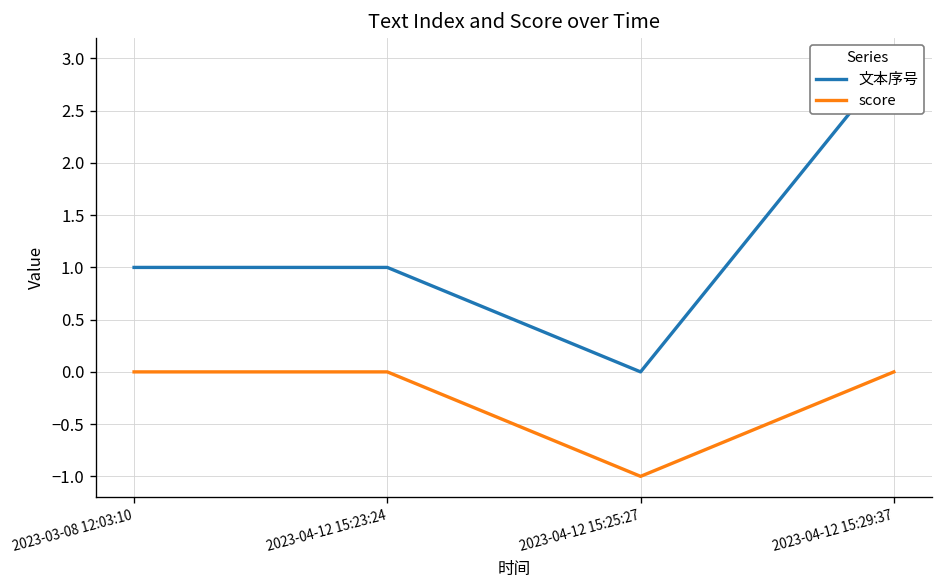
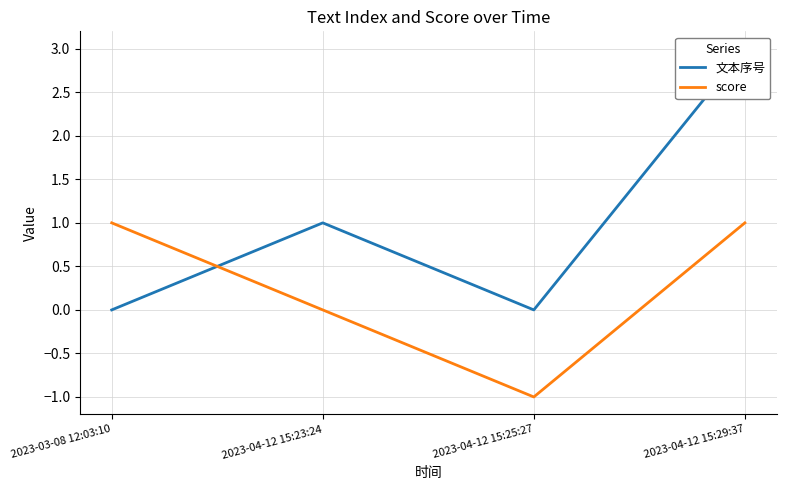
文本序号, 2023-03-08 12:03:10: 1 -> 0
score, 2023-03-08 12:03:10: 0 -> 1
score, 2023-04-12 15:29:37: 0 -> 1
